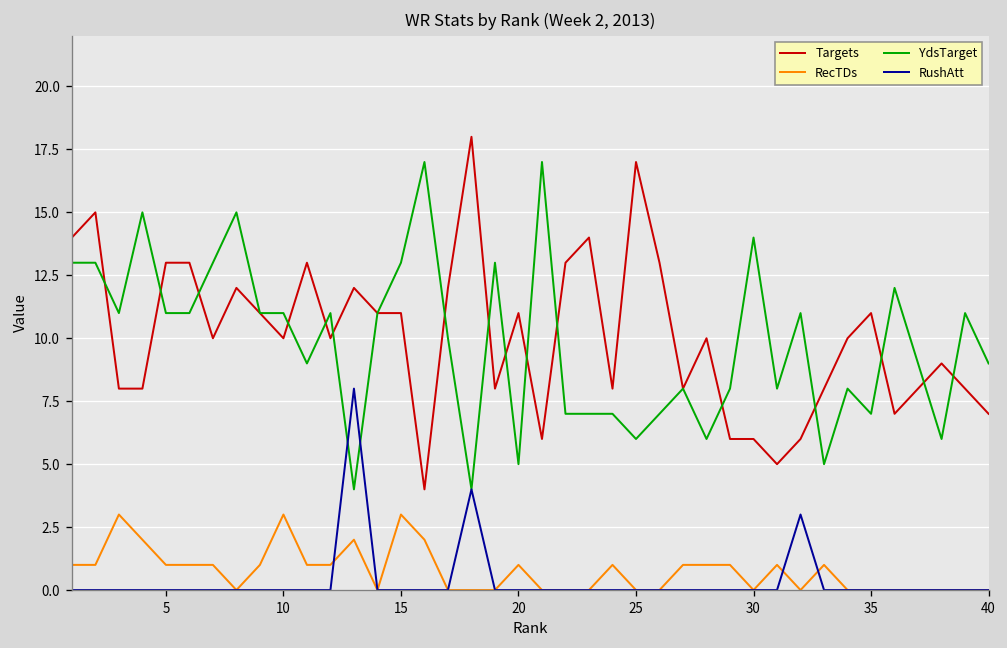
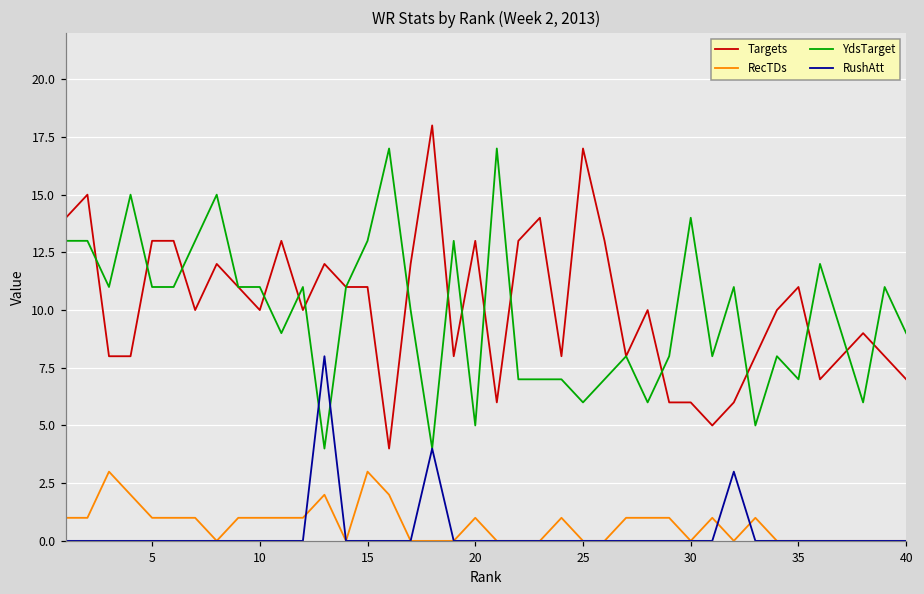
RecTDs, 10: 3 -> 1
Targets, 20: 11 -> 13
